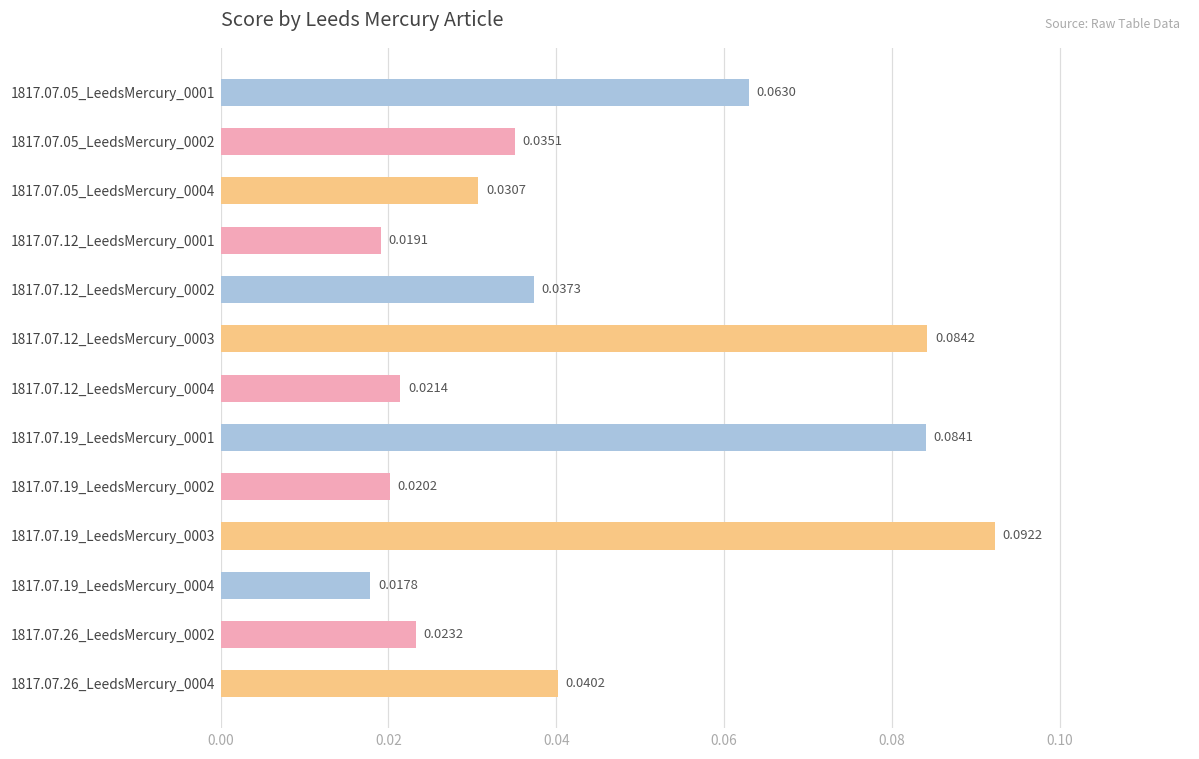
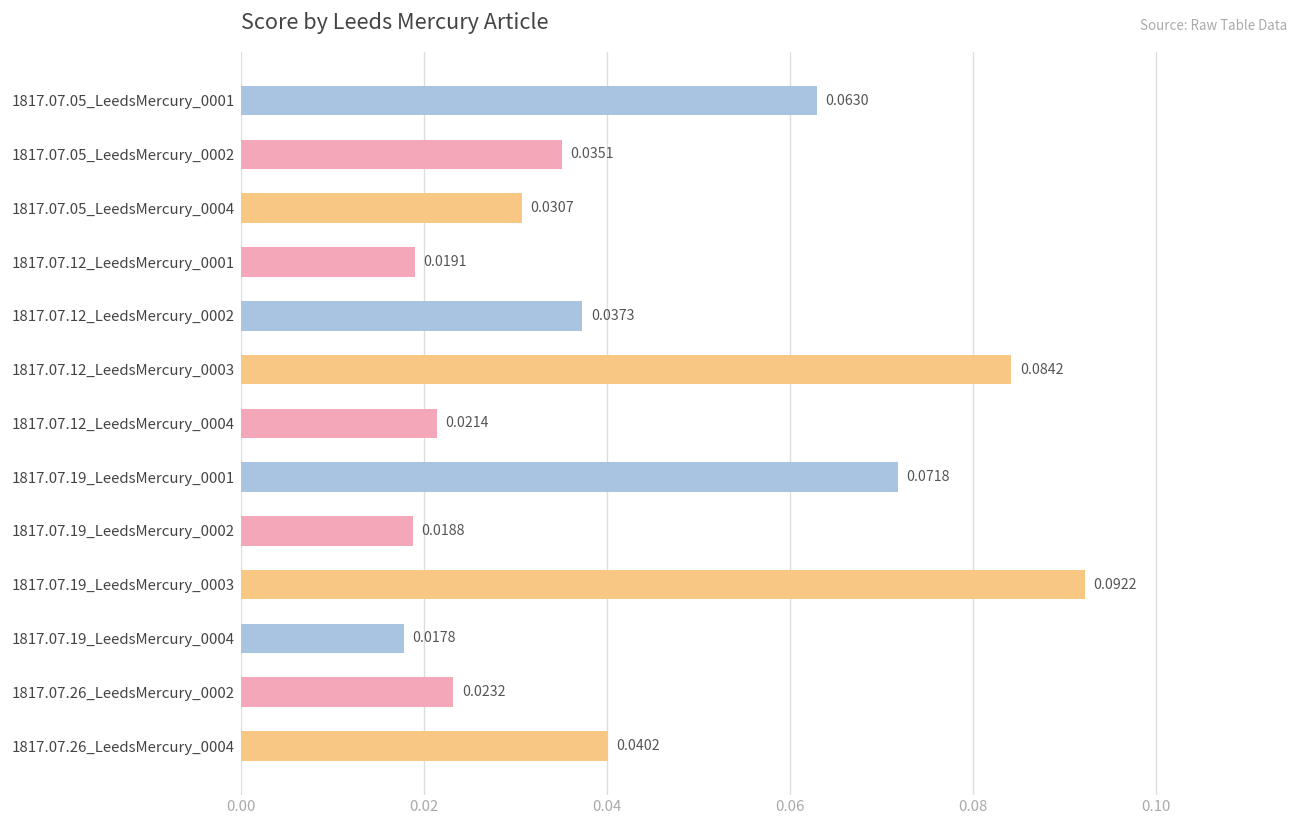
1817.07.19_LeedsMercury_0001: 0.0841 -> 0.0718
1817.07.19_LeedsMercury_0002: 0.0202 -> 0.0188
